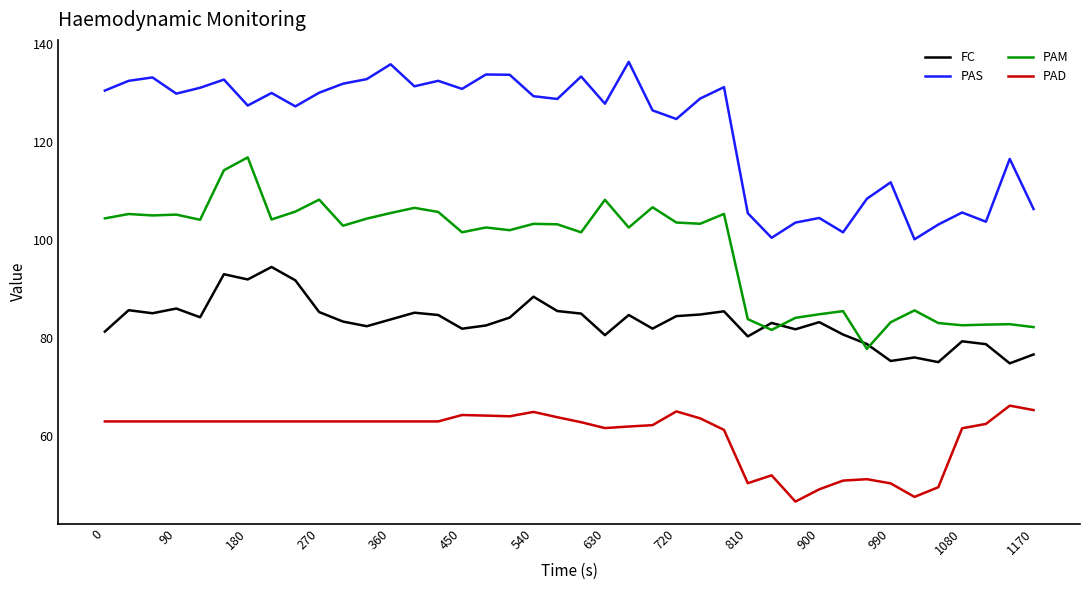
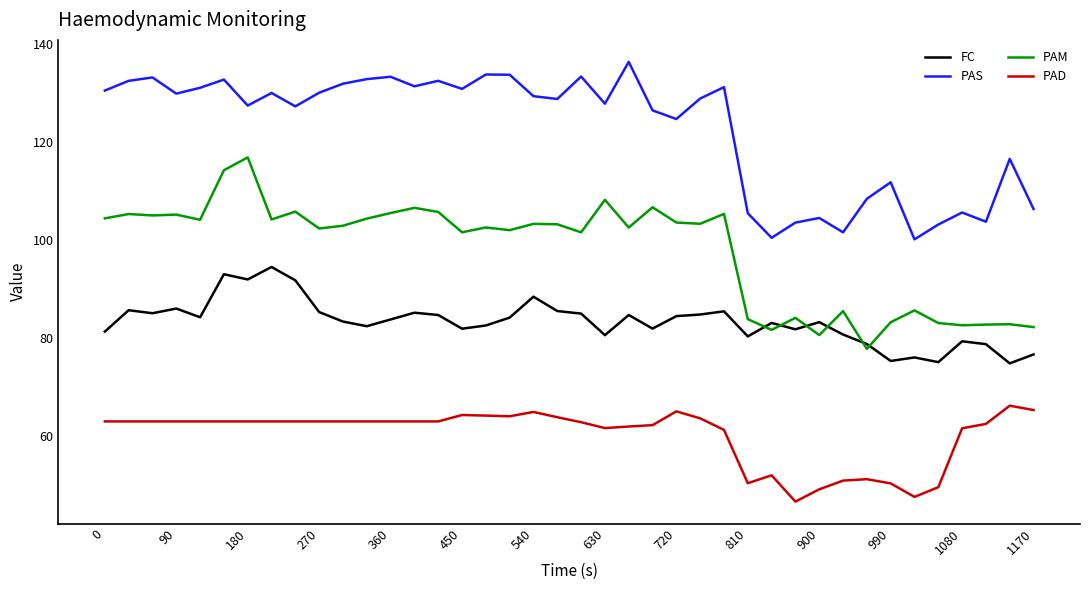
PAM, 270: 108 -> 102
PAS, 360: 136 -> 133
PAM, 900: 85 -> 81
